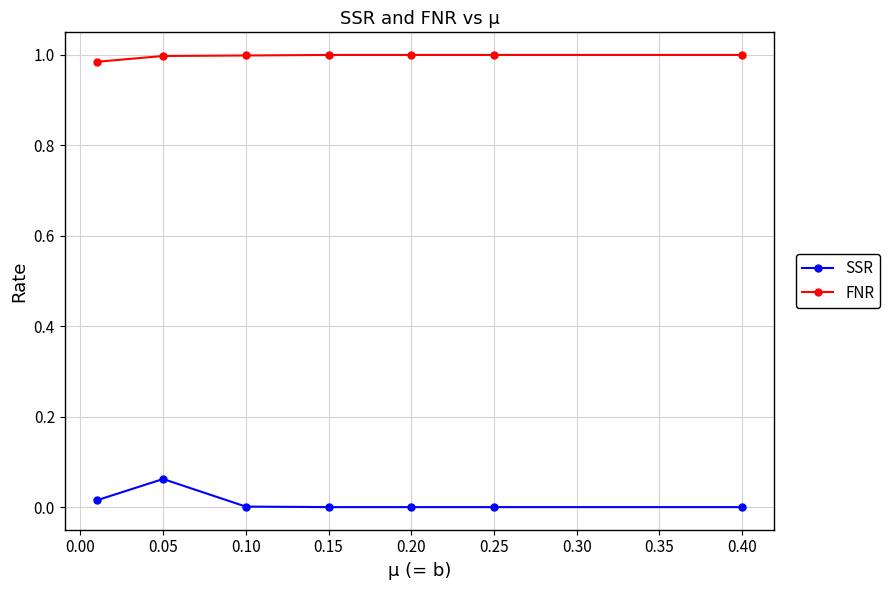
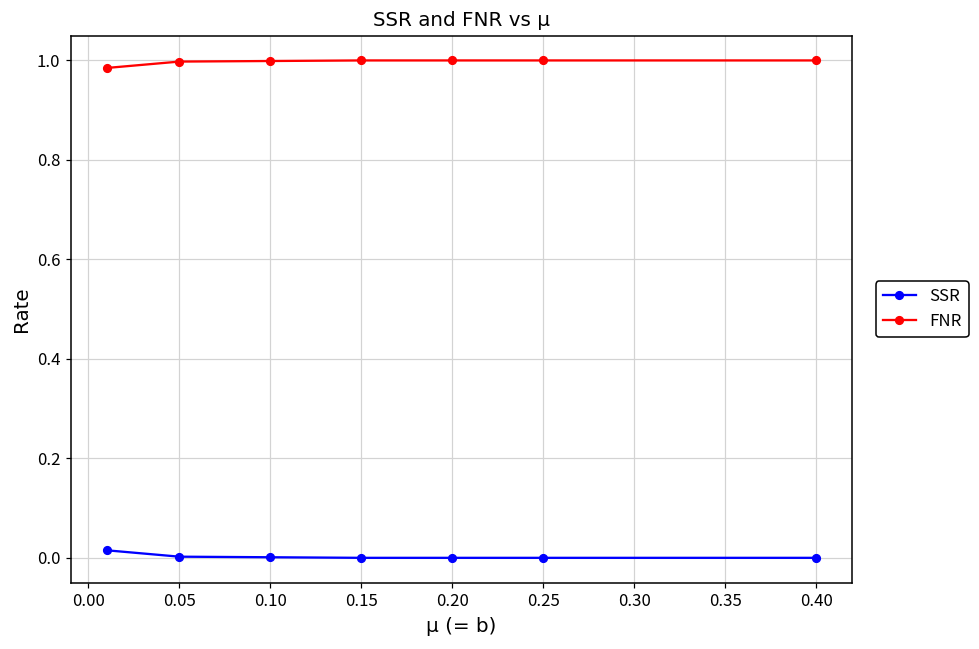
SSR, 0.05: 0.06 -> 0.00
